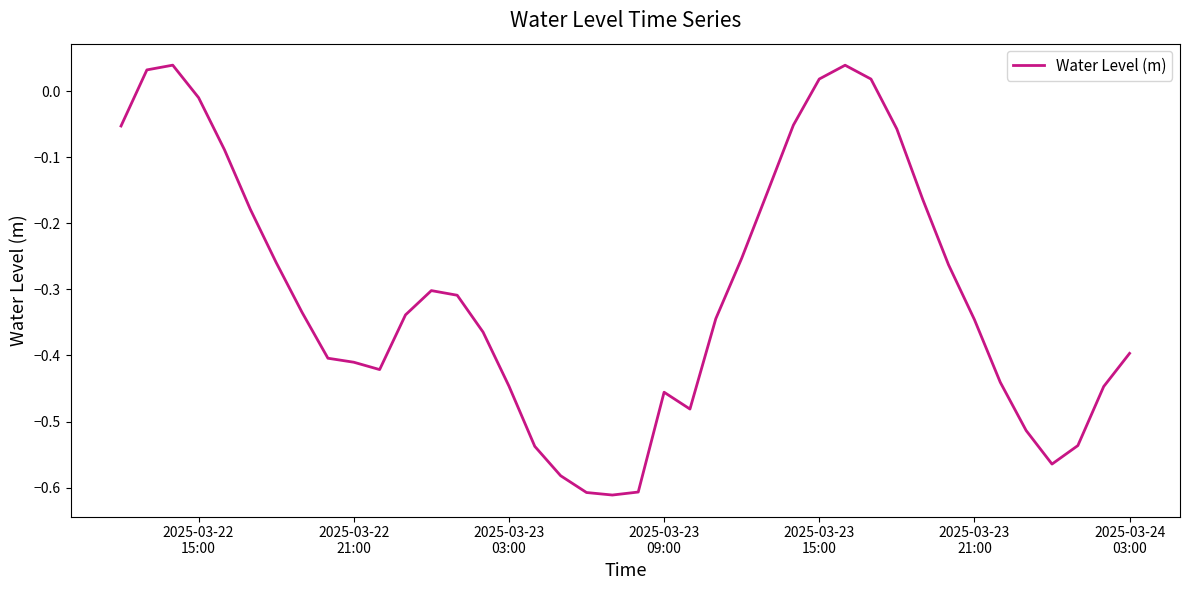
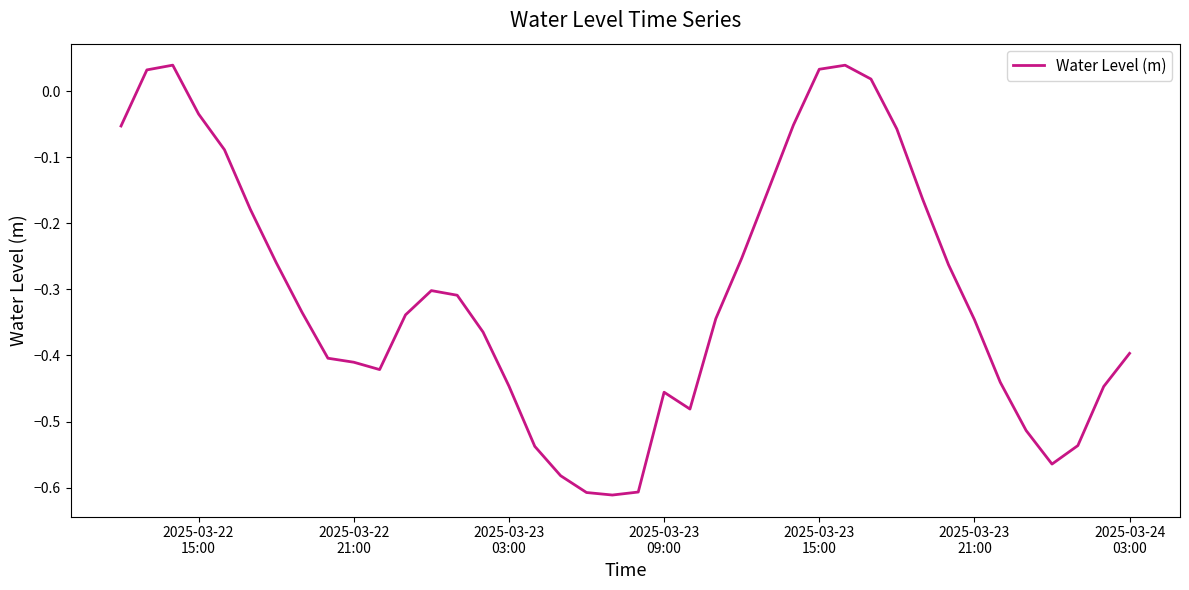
2025-03-22 15:00: -0.01 -> -0.03
2025-03-23 15:00: 0.02 -> 0.03
